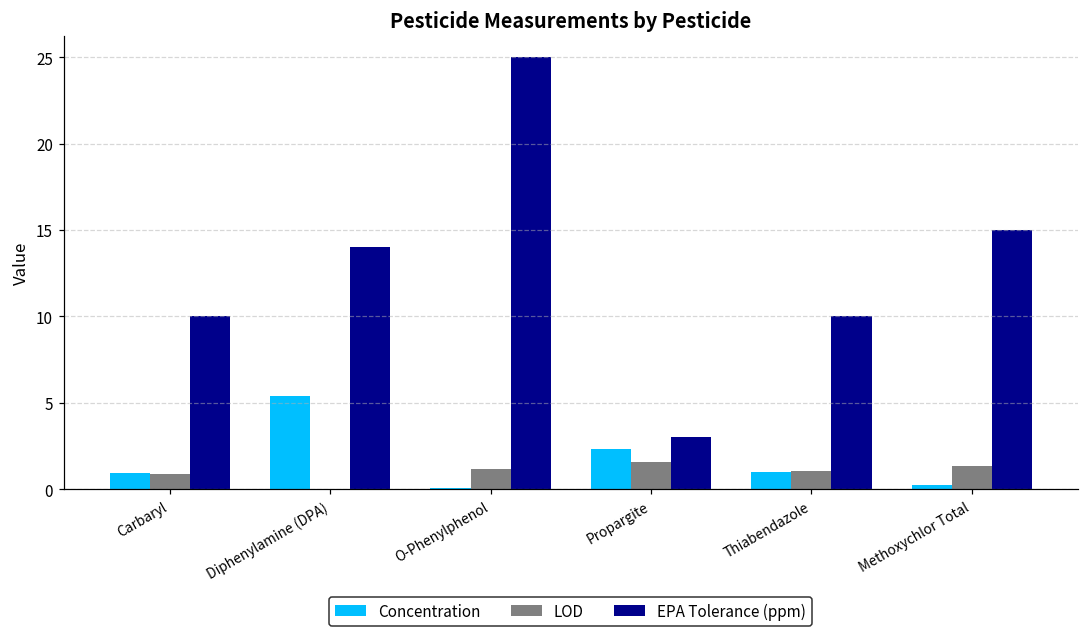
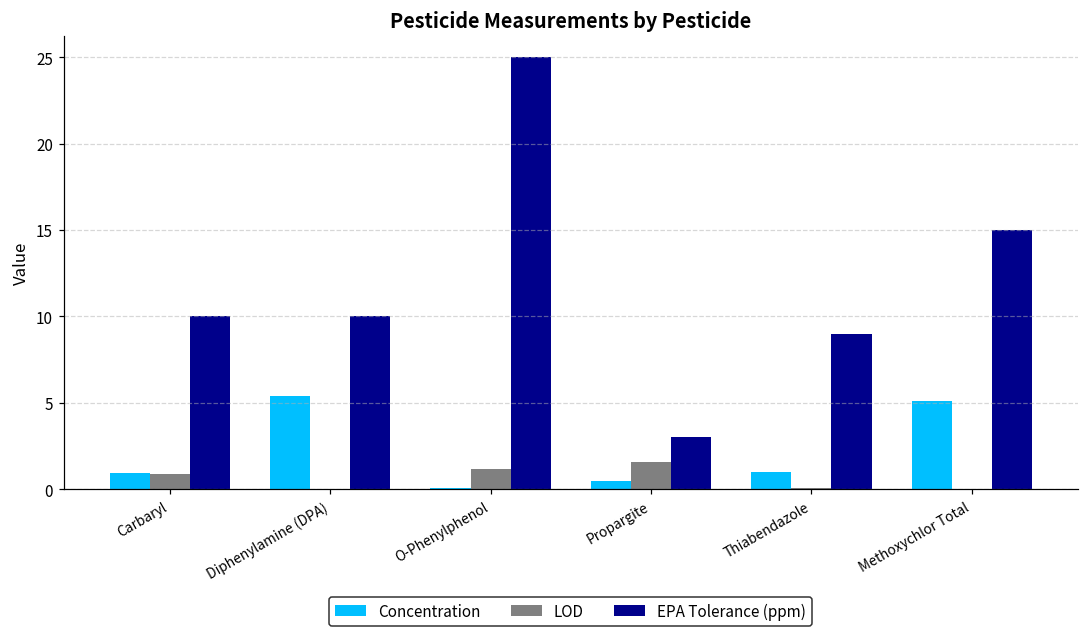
EPA Tolerance (ppm), Diphenylamine (DPA): 14 -> 10
Concentration, Propargite: 2.3 -> 0.5
LOD, Thiabendazole: 1.1 -> 0.1
EPA Tolerance (ppm), Thiabendazole: 10 -> 9
Concentration, Methoxychlor Total: 0.2 -> 5.1
LOD, Methoxychlor Total: 1.3 -> 0.0
